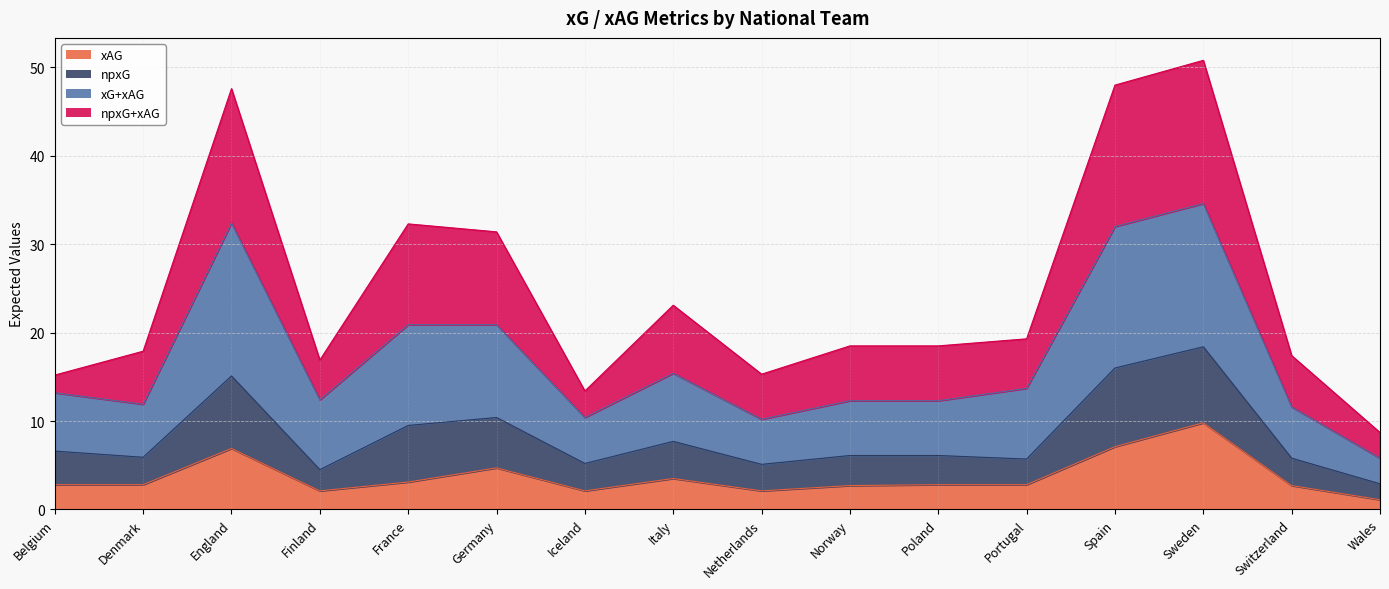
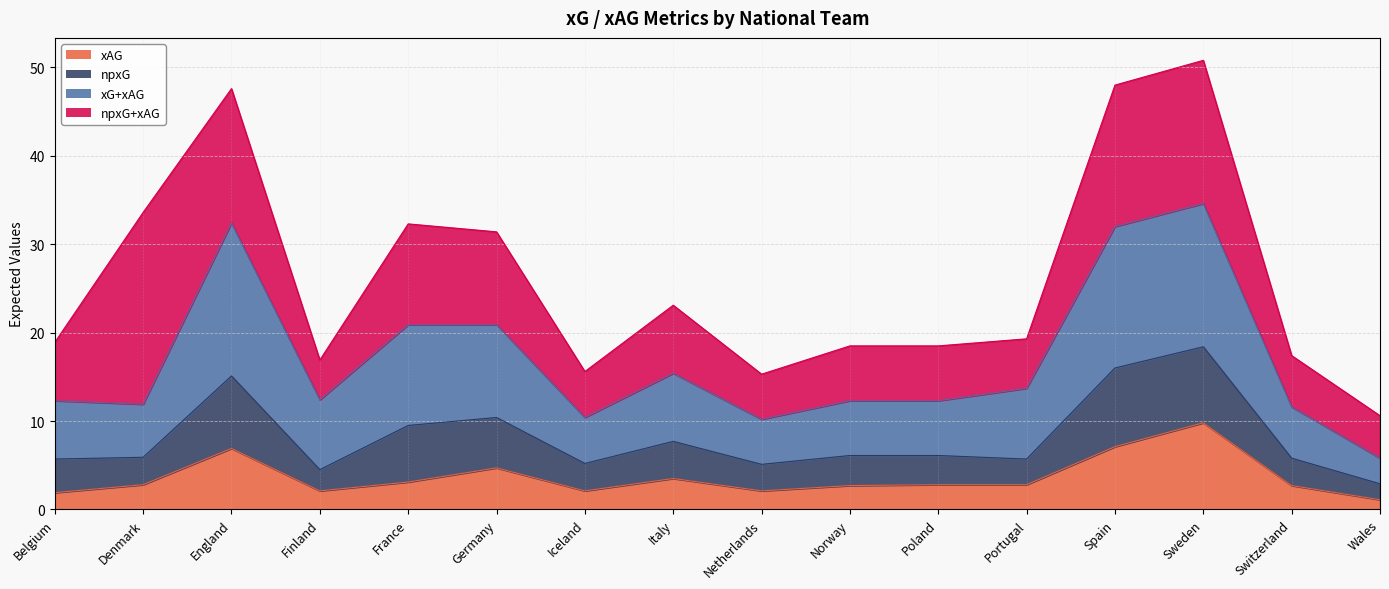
xAG, Belgium: 3 -> 2
npxG+xAG, Belgium: 2 -> 7
npxG+xAG, Denmark: 6 -> 22
npxG+xAG, Iceland: 3 -> 5
npxG+xAG, Wales: 3 -> 5
